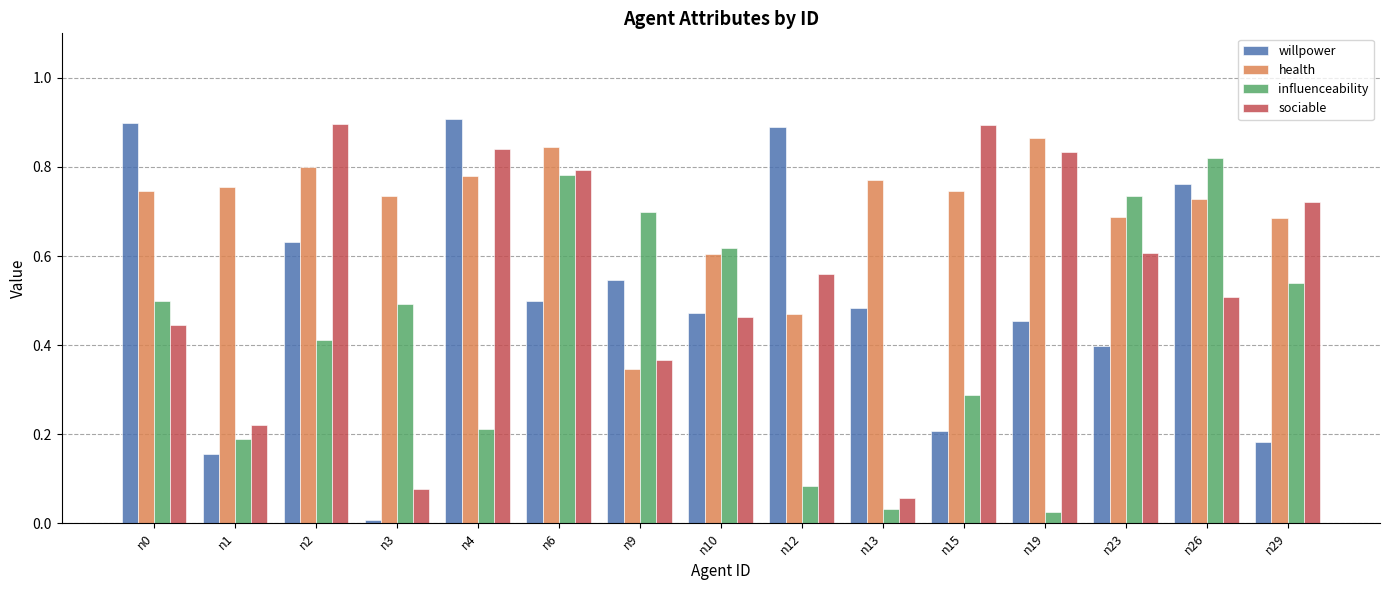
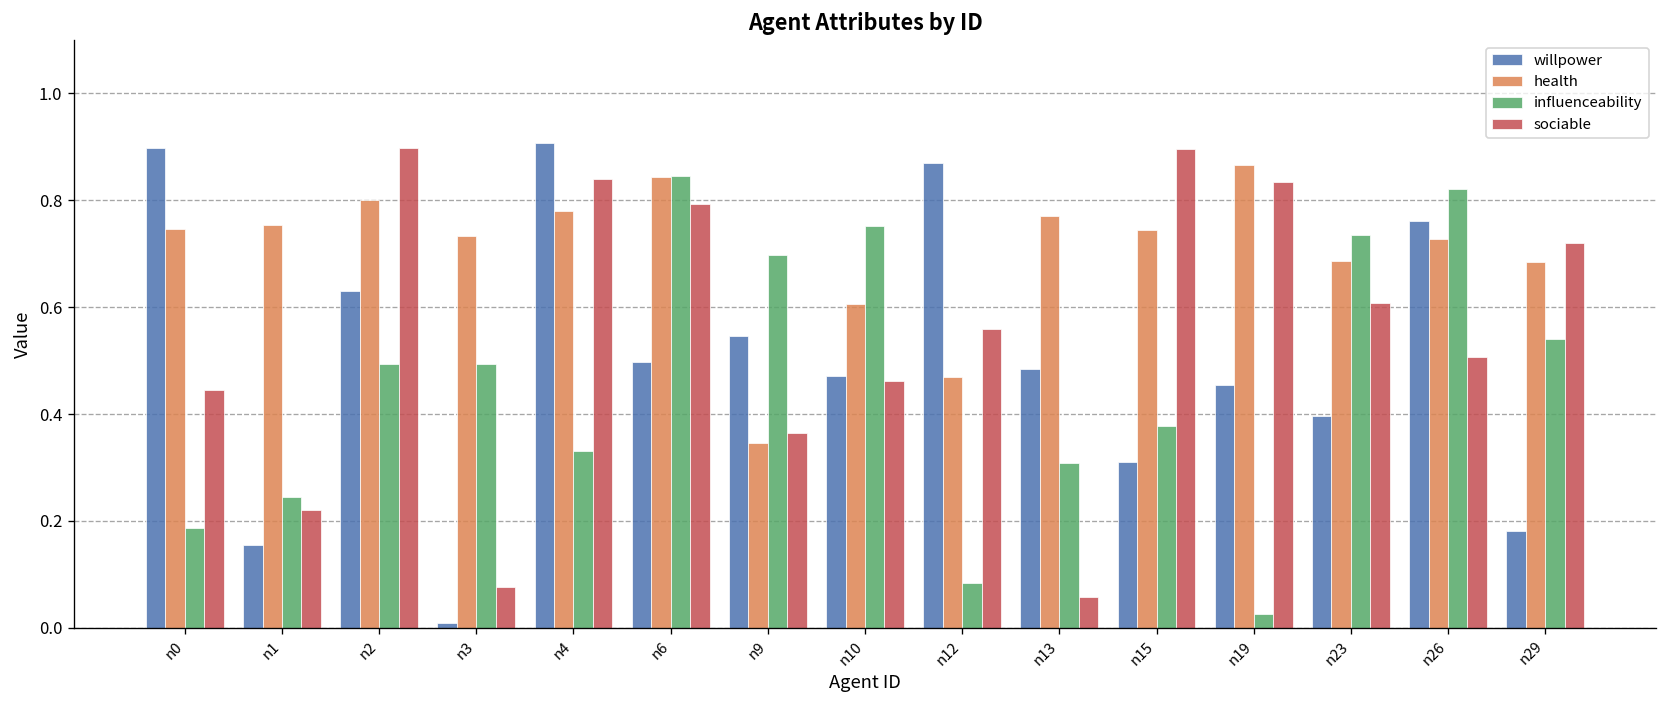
influenceability, n0: 0.50 -> 0.19
influenceability, n1: 0.19 -> 0.24
influenceability, n2: 0.41 -> 0.49
influenceability, n4: 0.21 -> 0.33
influenceability, n6: 0.78 -> 0.85
influenceability, n10: 0.62 -> 0.75
willpower, n12: 0.89 -> 0.87
influenceability, n13: 0.03 -> 0.31
willpower, n15: 0.21 -> 0.31
influenceability, n15: 0.29 -> 0.38
